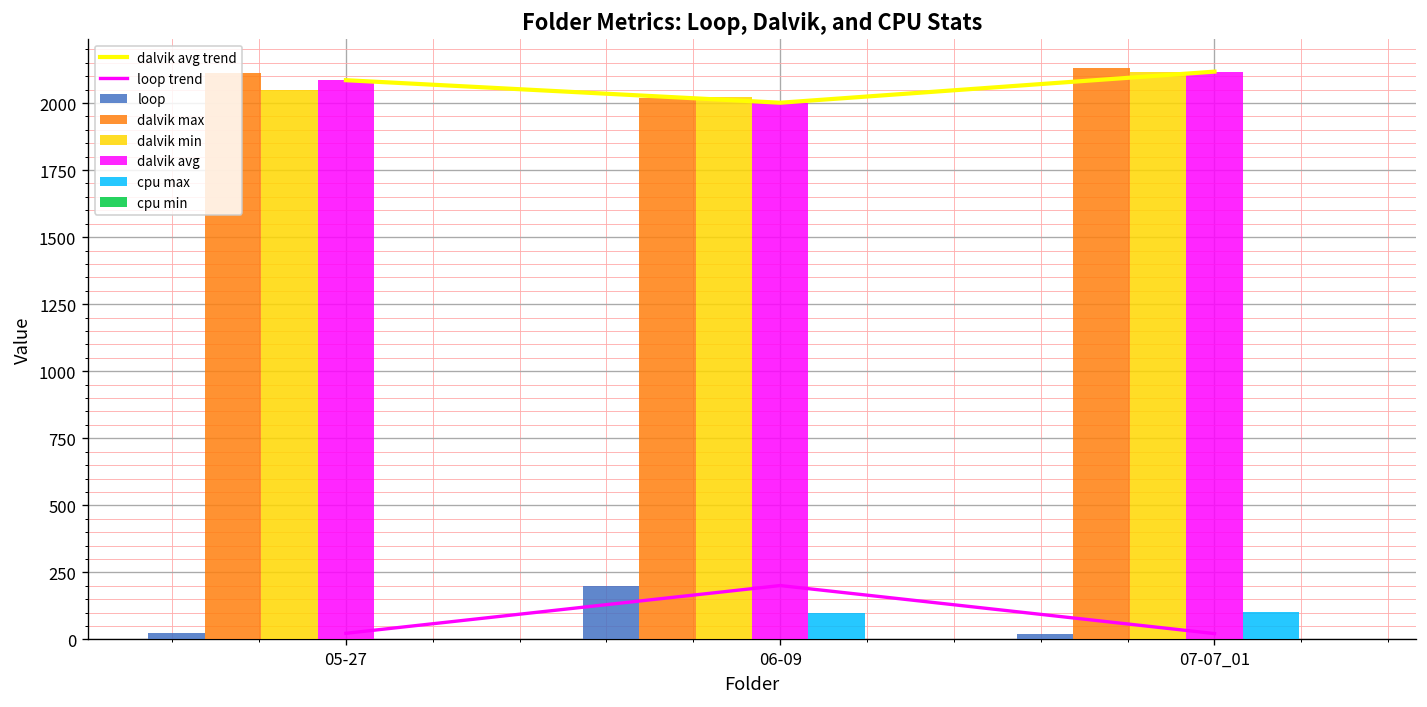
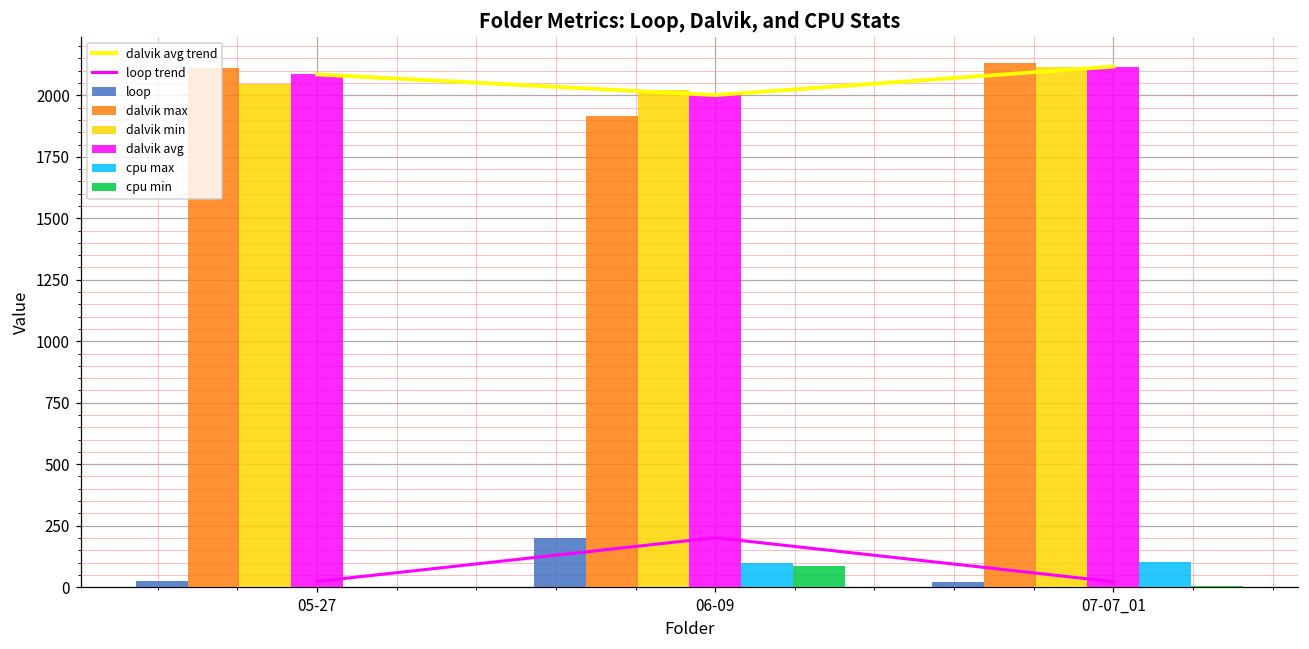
dalvik max, 06-09: 2020 -> 1910
cpu min, 06-09: 0 -> 90
